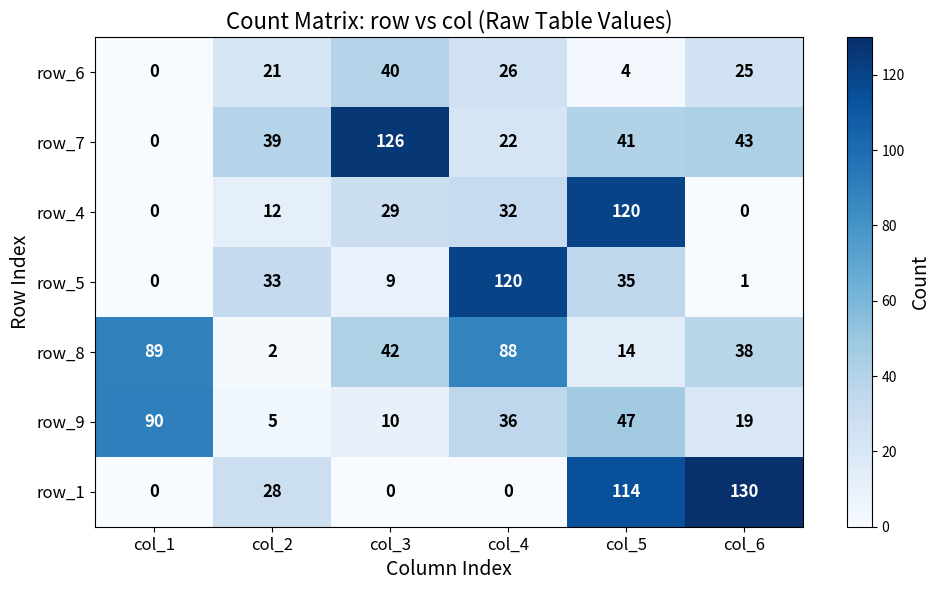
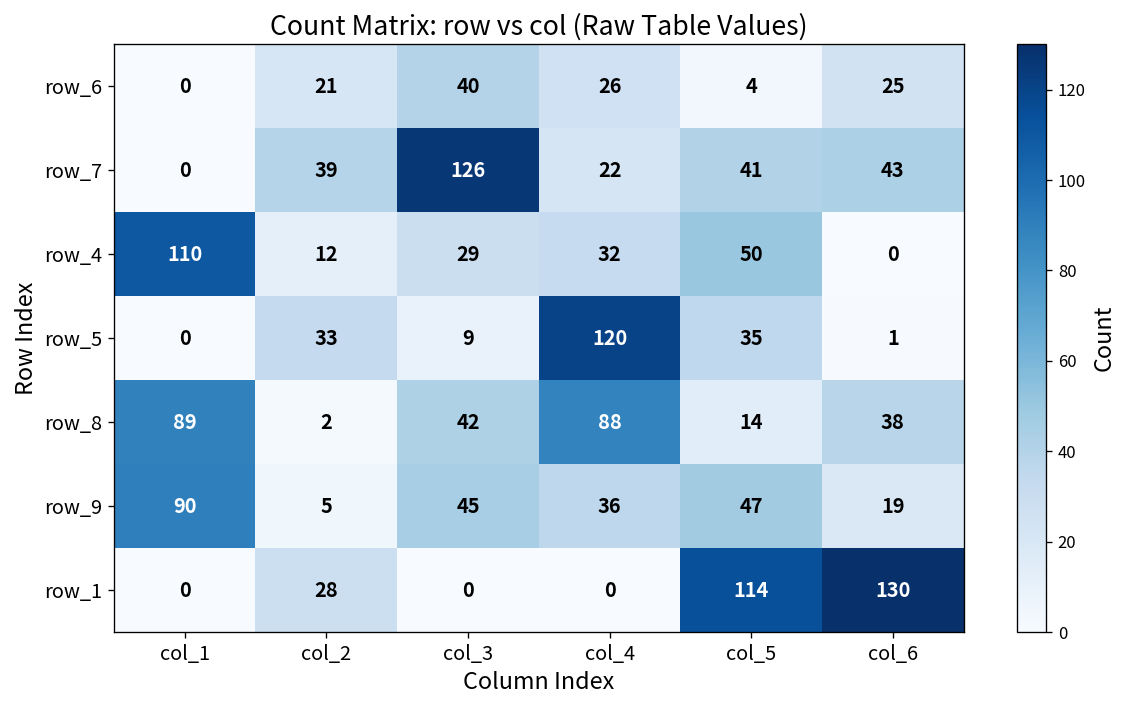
row_4, col_1: 0 -> 110
row_4, col_5: 120 -> 50
row_9, col_3: 10 -> 45
